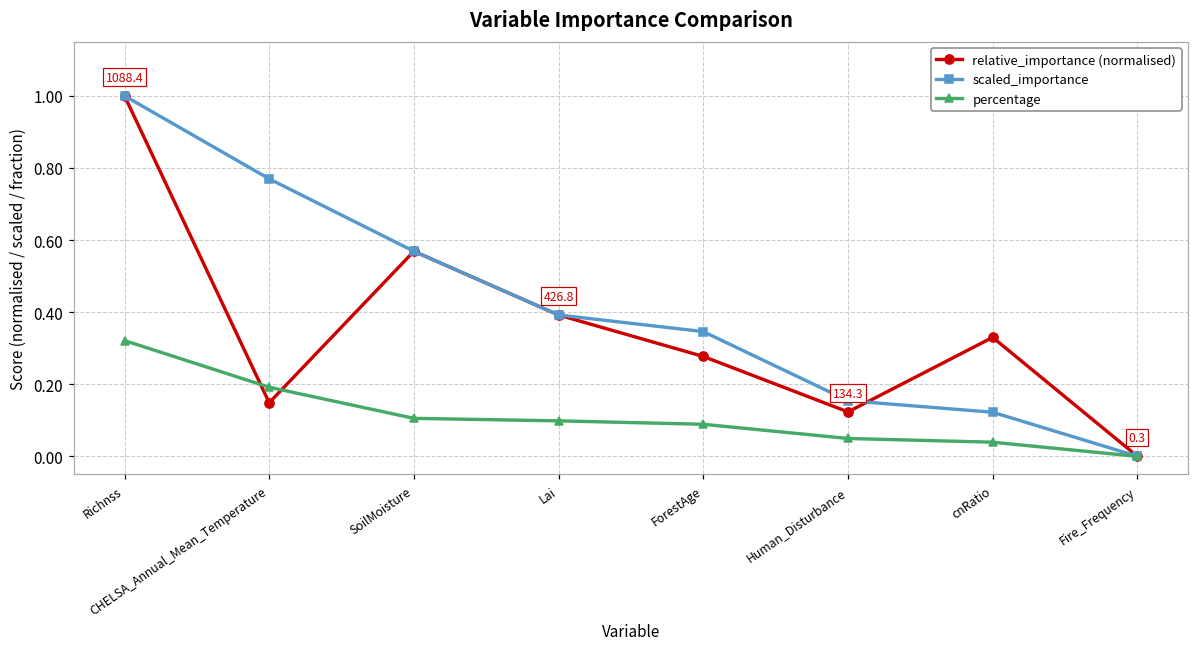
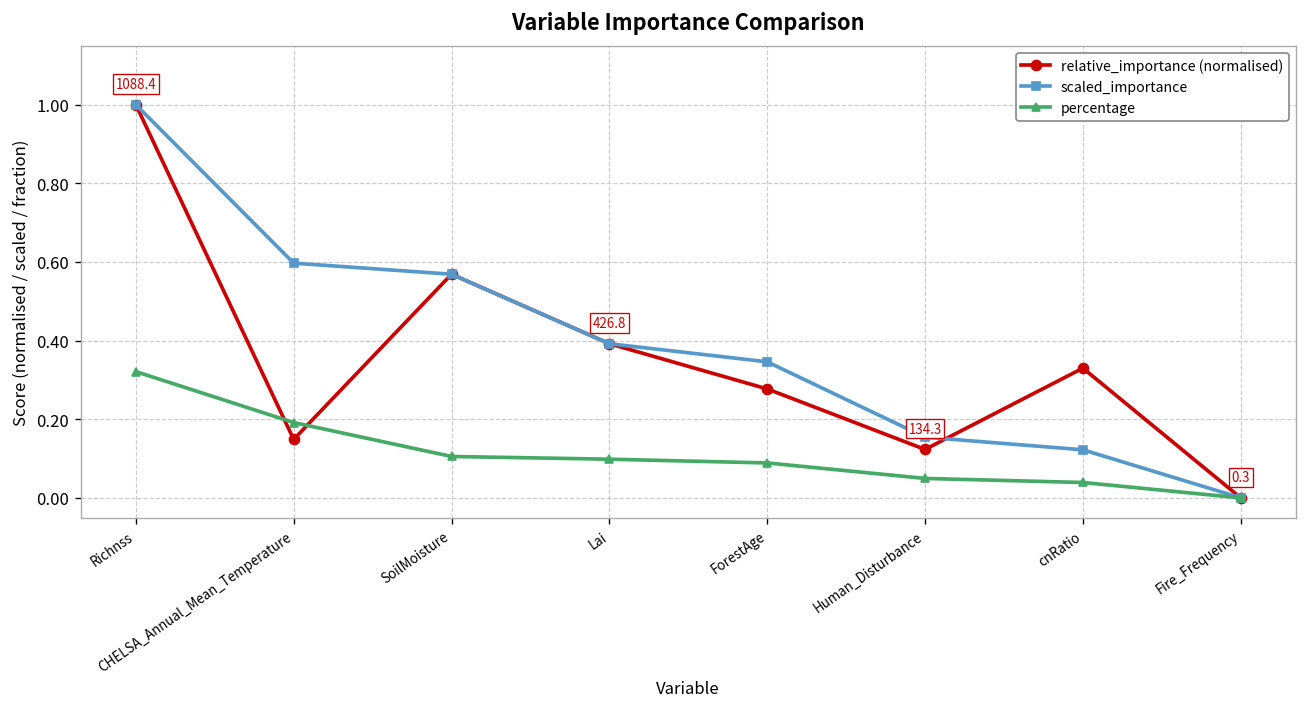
scaled_importance, CHELSA_Annual_Mean_Temperature: 0.77 -> 0.60
